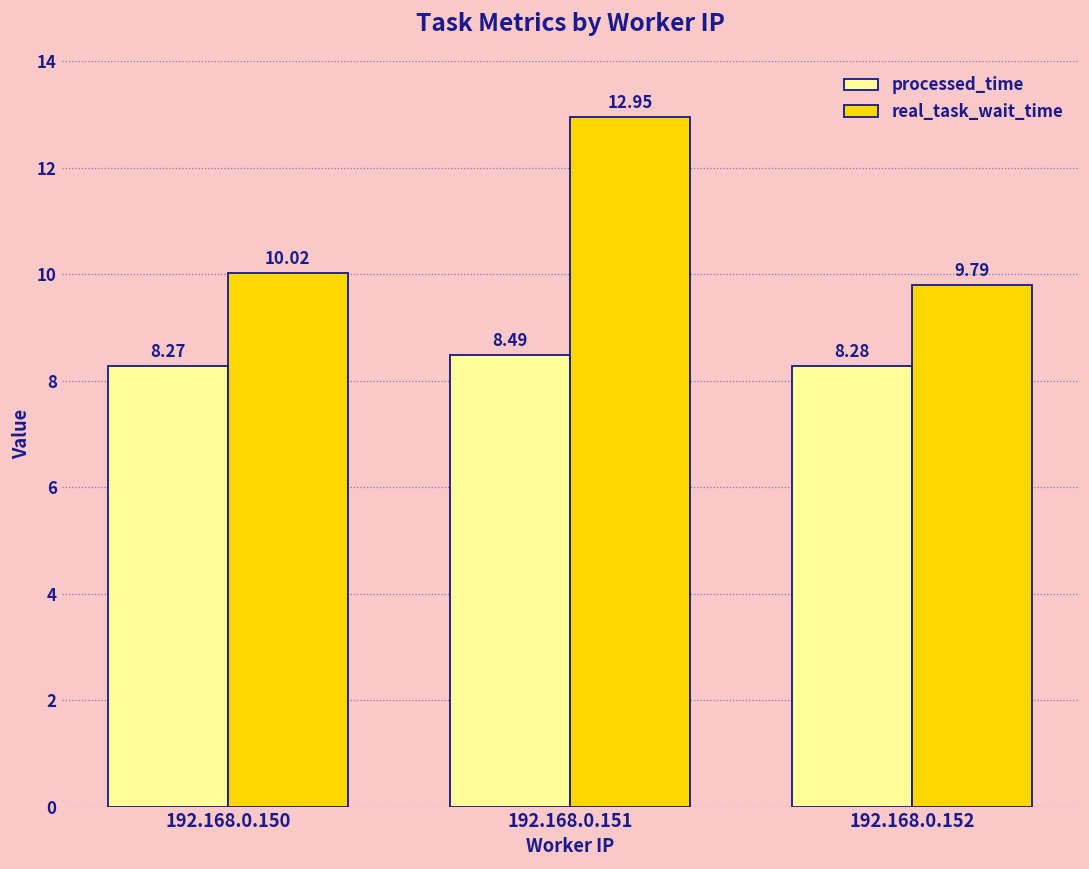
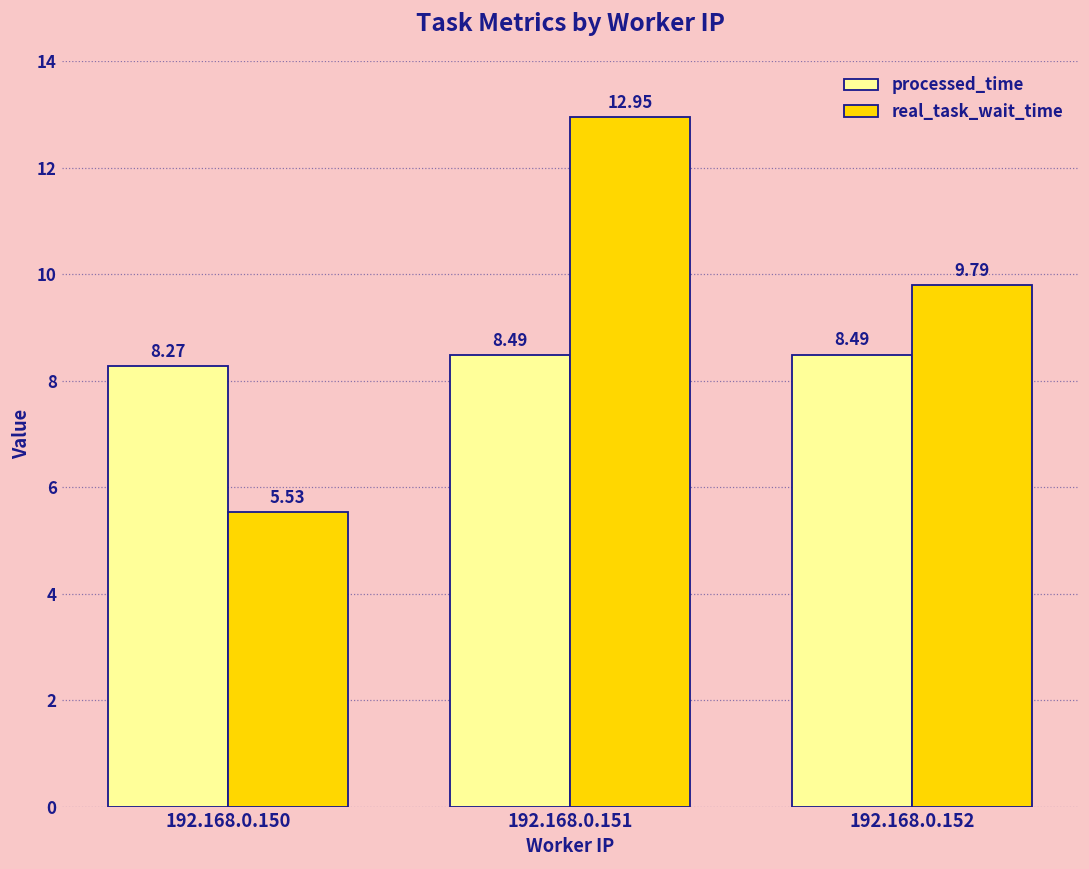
real_task_wait_time, 192.168.0.150: 10.02 -> 5.53
processed_time, 192.168.0.152: 8.28 -> 8.49
